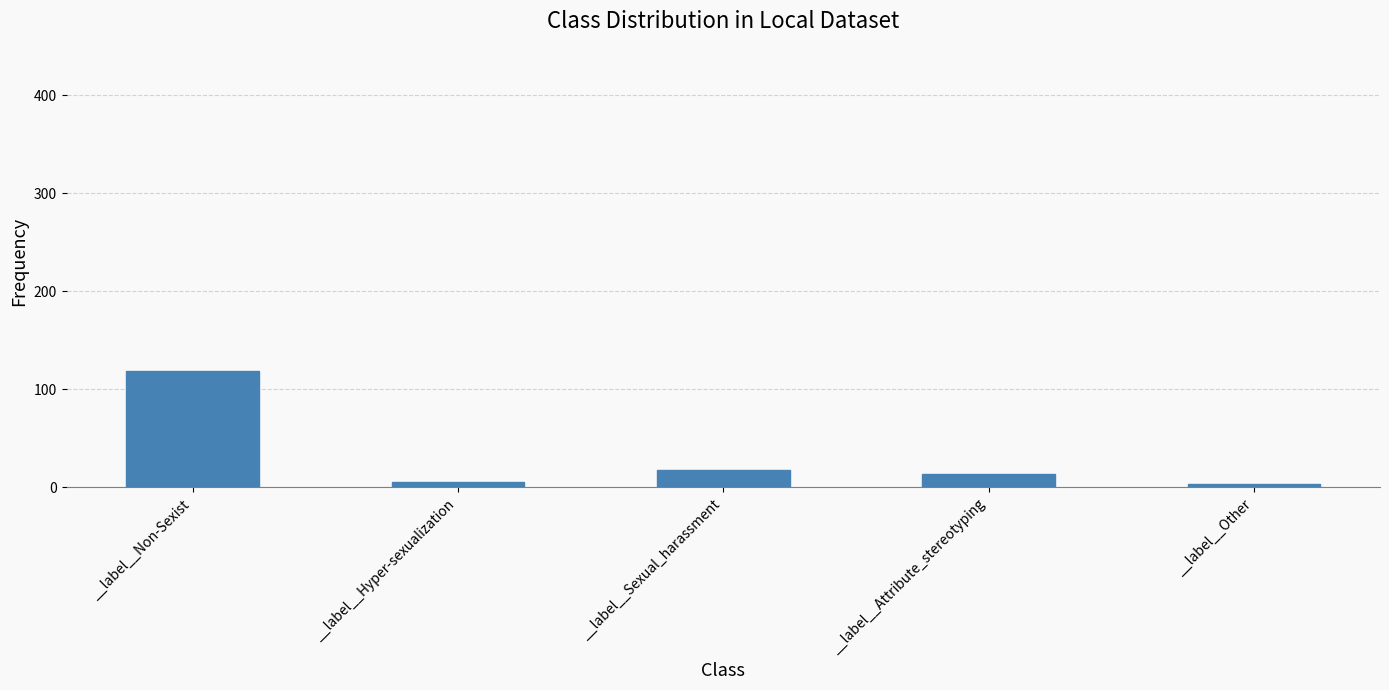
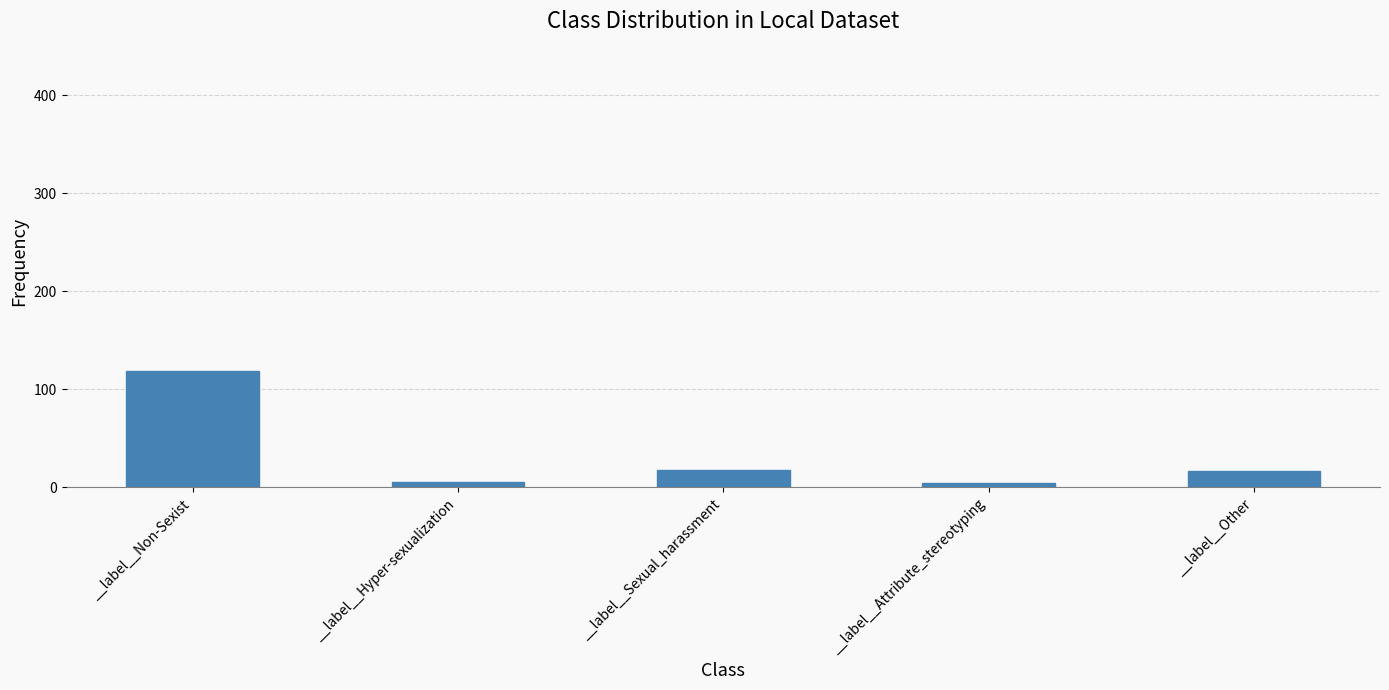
__label__Attribute_stereotyping: 14 -> 5
__label__Other: 0 -> 20
